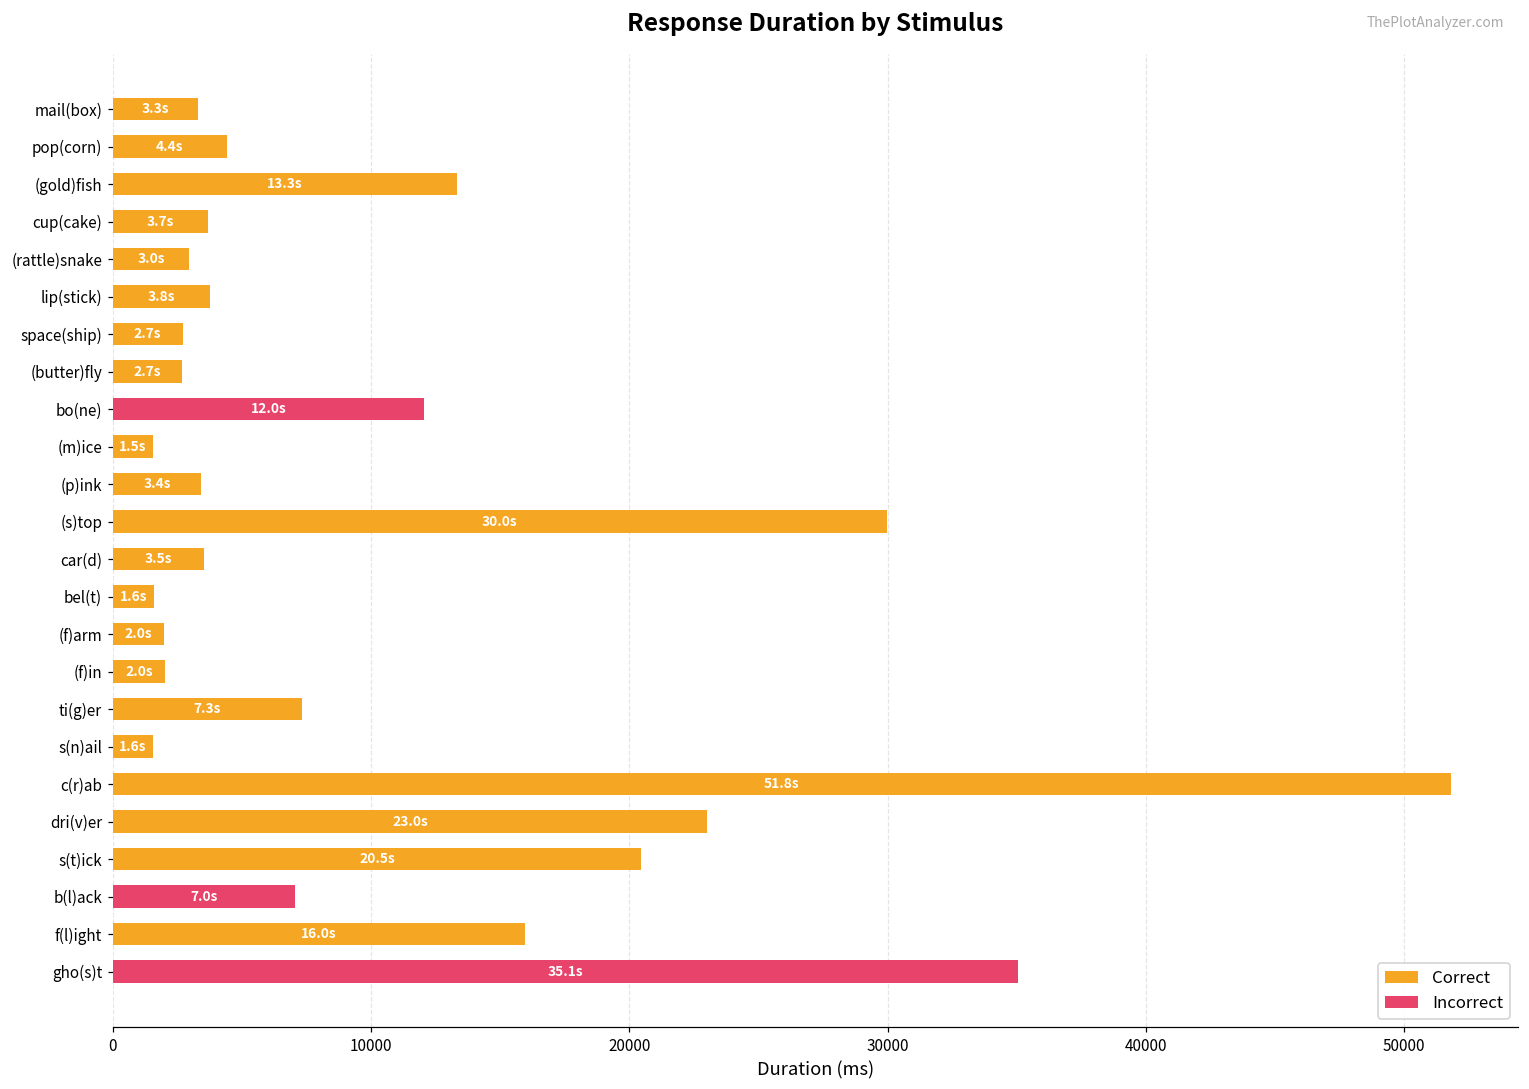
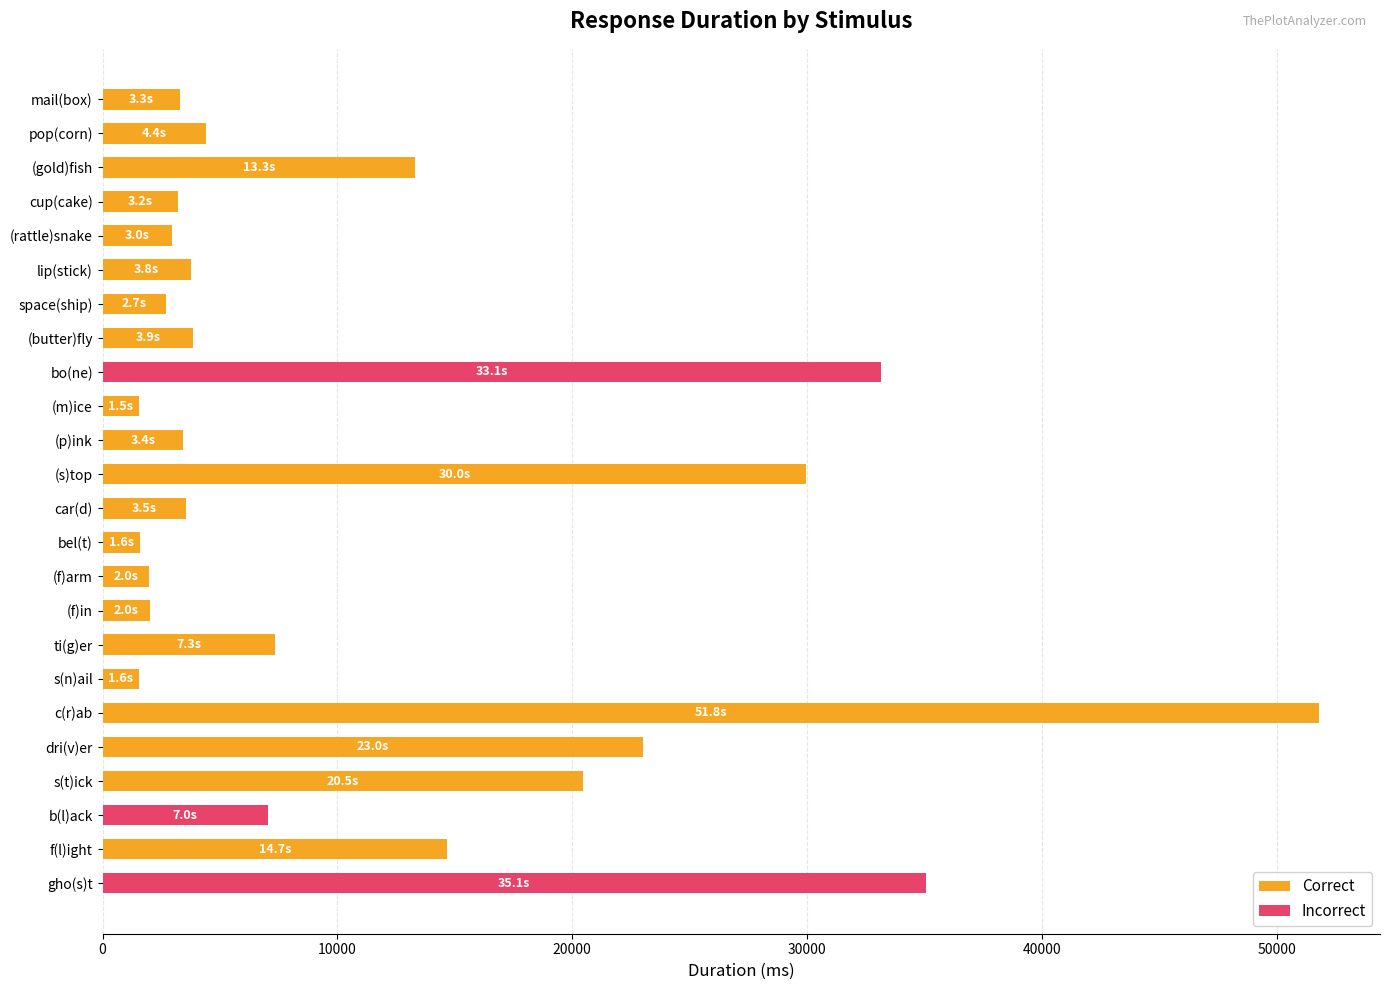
Correct, cup(cake): 3.7s -> 3.2s
Correct, (butter)fly: 2.7s -> 3.9s
Incorrect, bo(ne): 12.0s -> 33.1s
Correct, f(l)ight: 16.0s -> 14.7s
